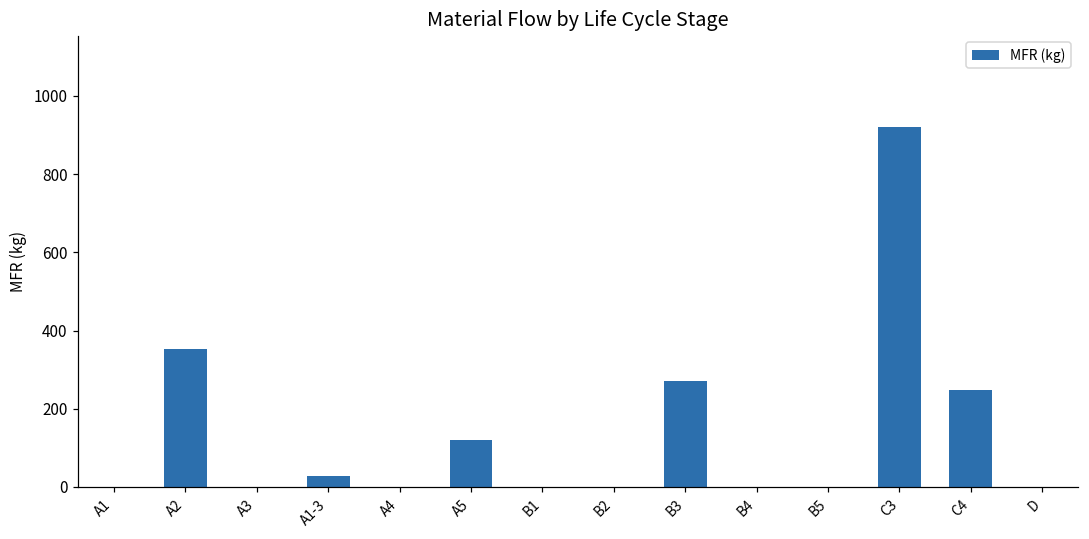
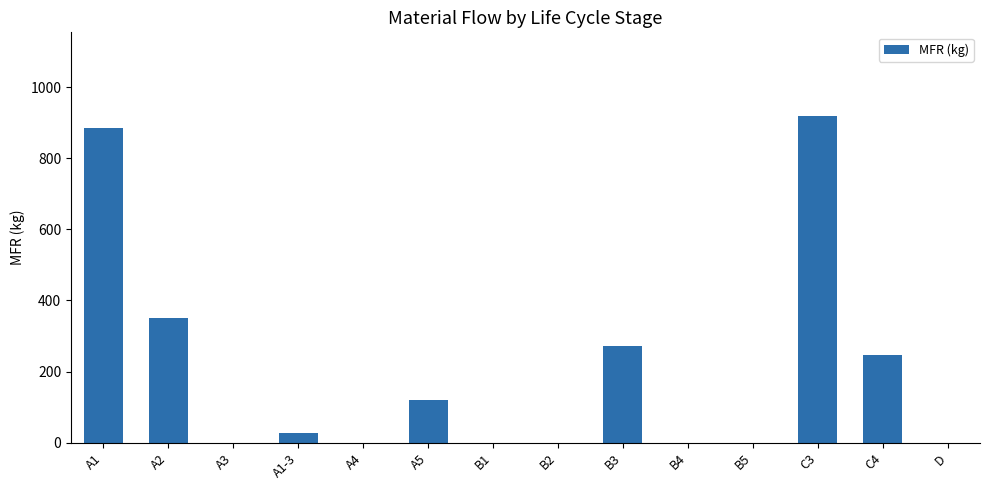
A1: 0 -> 890
